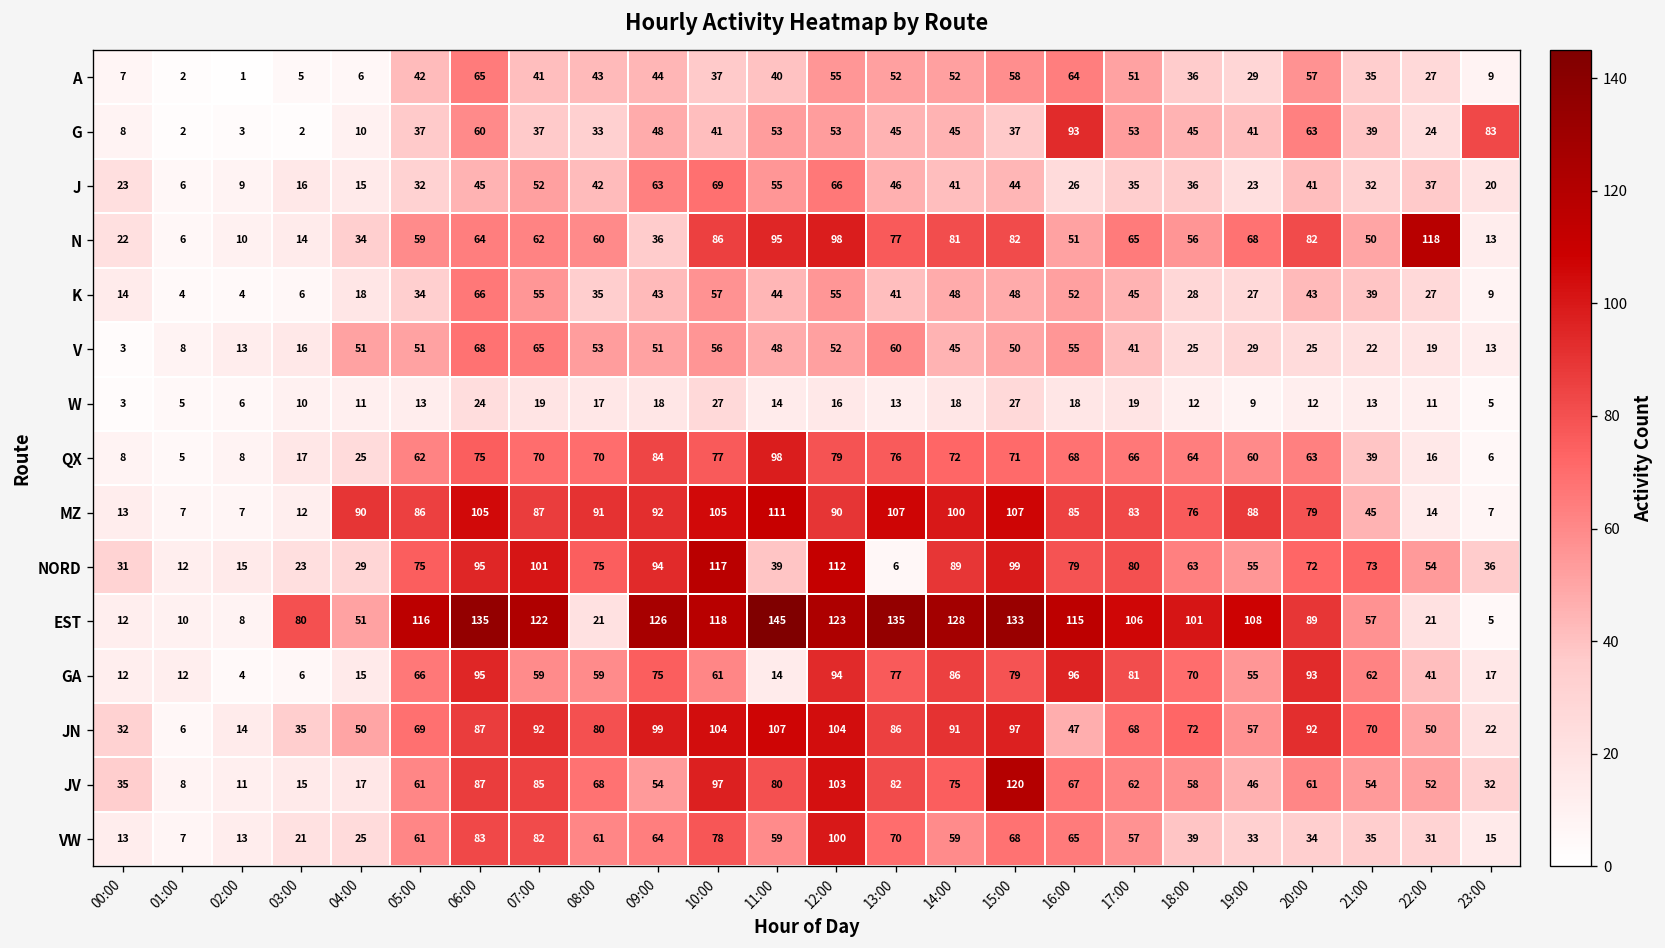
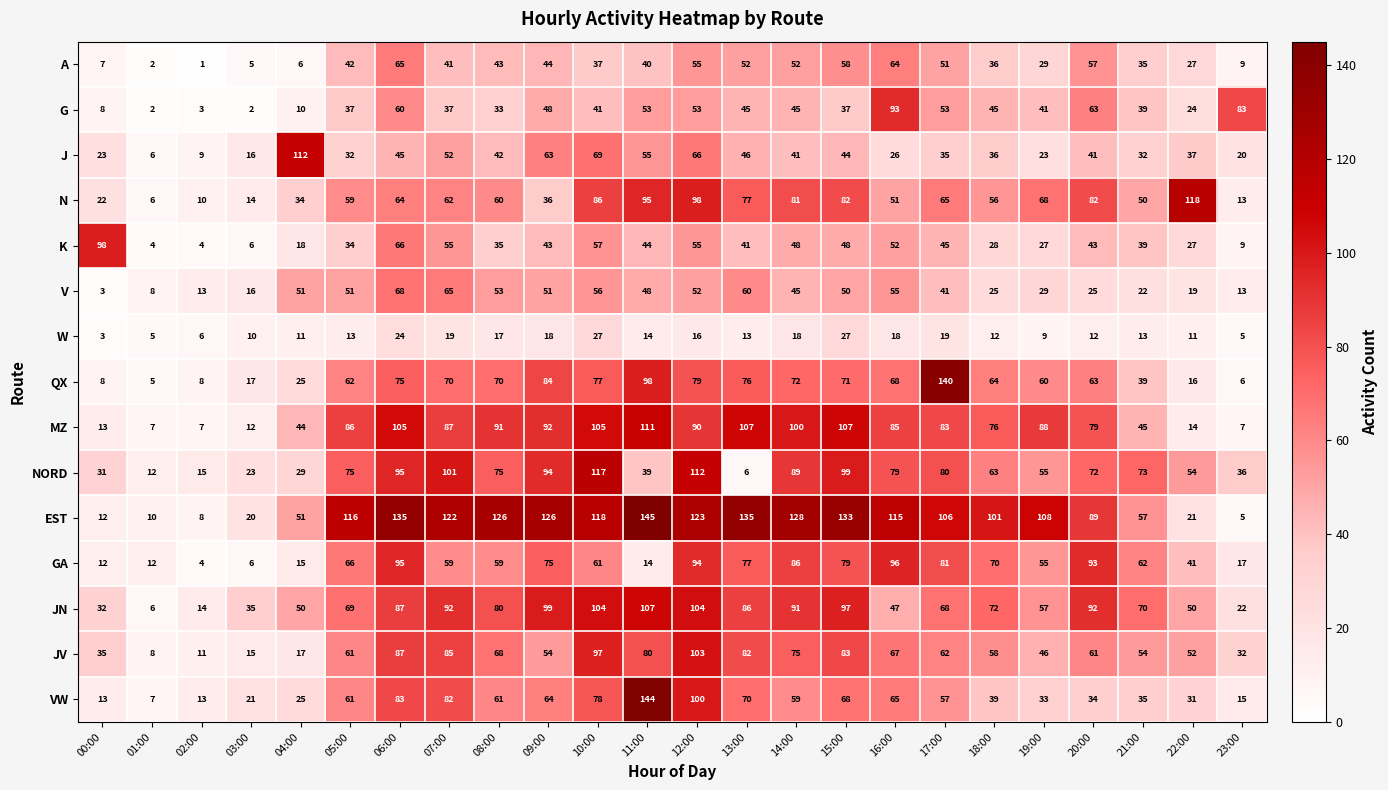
J, 04:00: 15 -> 112
K, 00:00: 14 -> 98
QX, 17:00: 66 -> 140
MZ, 04:00: 90 -> 44
EST, 03:00: 80 -> 20
EST, 08:00: 21 -> 126
JV, 15:00: 120 -> 83
VW, 11:00: 59 -> 144
